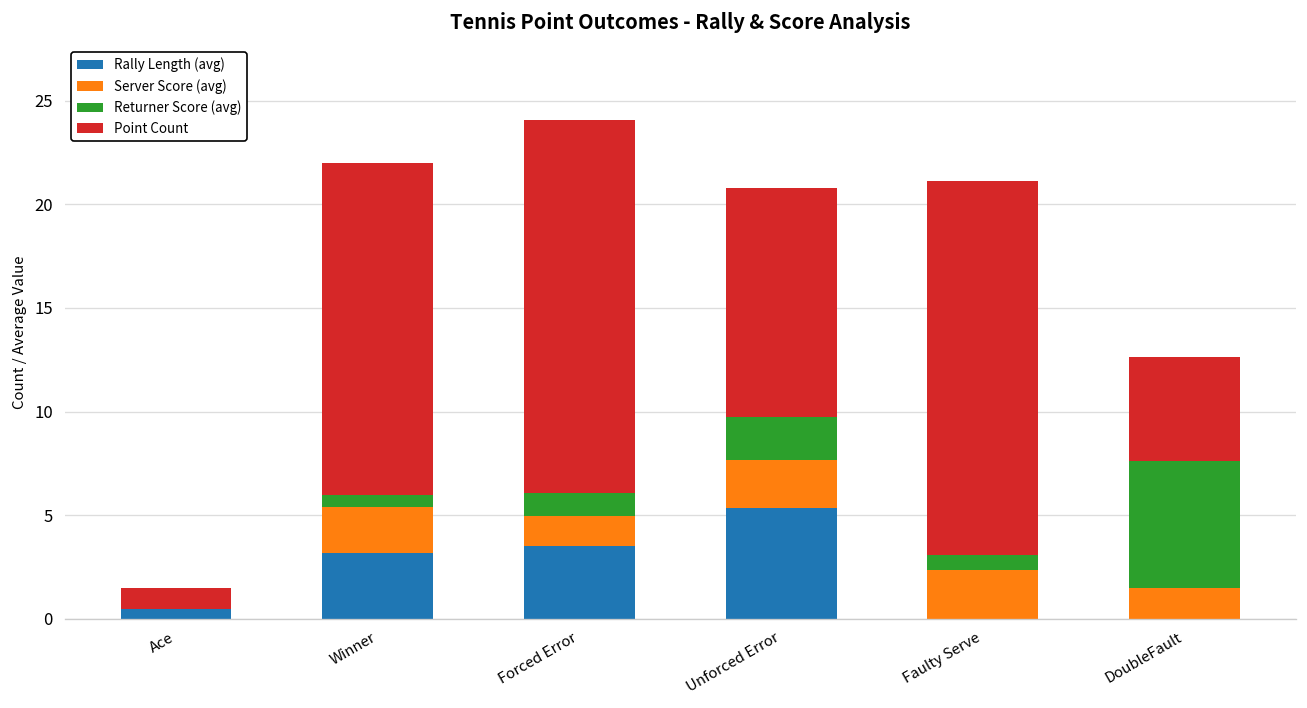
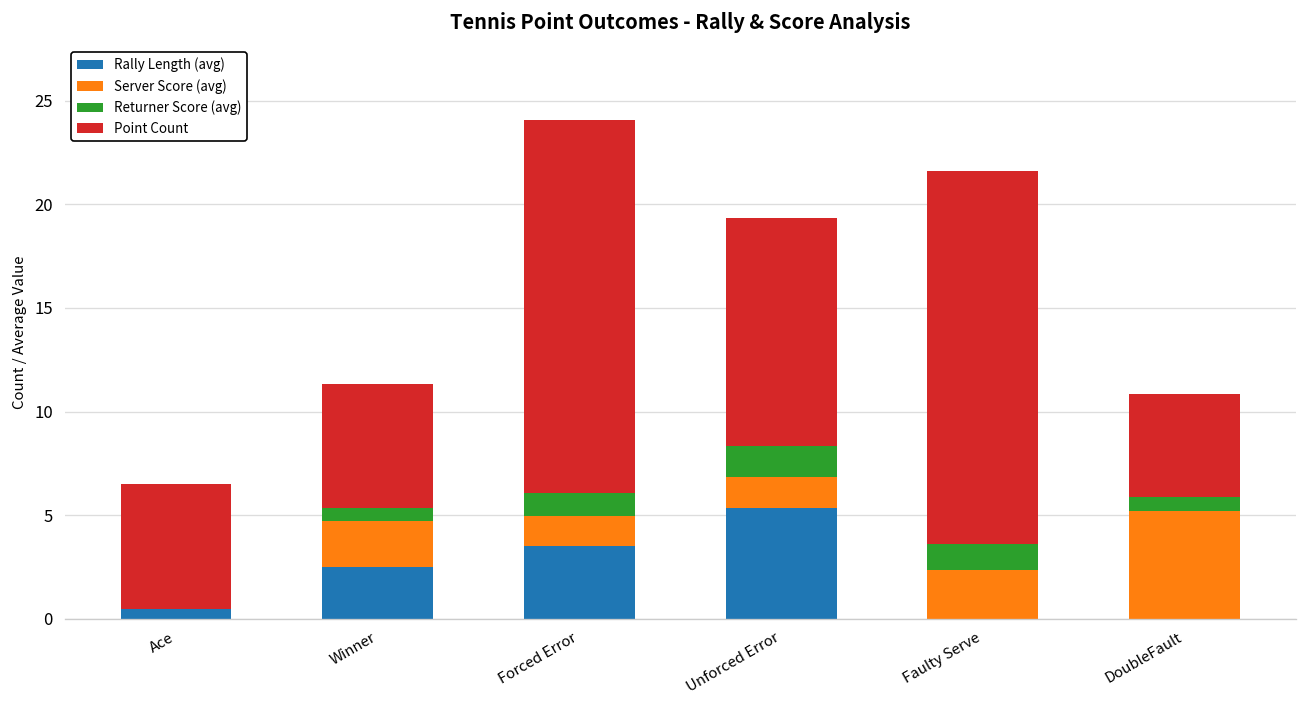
Point Count, Ace: 1 -> 6
Rally Length (avg), Winner: 3.2 -> 2.5
Point Count, Winner: 16 -> 6
Server Score (avg), Unforced Error: 2.3 -> 1.5
Returner Score (avg), Unforced Error: 2.1 -> 1.5
Returner Score (avg), Faulty Serve: 0.7 -> 1.2
Server Score (avg), DoubleFault: 1.5 -> 5.2
Returner Score (avg), DoubleFault: 6.1 -> 0.7
